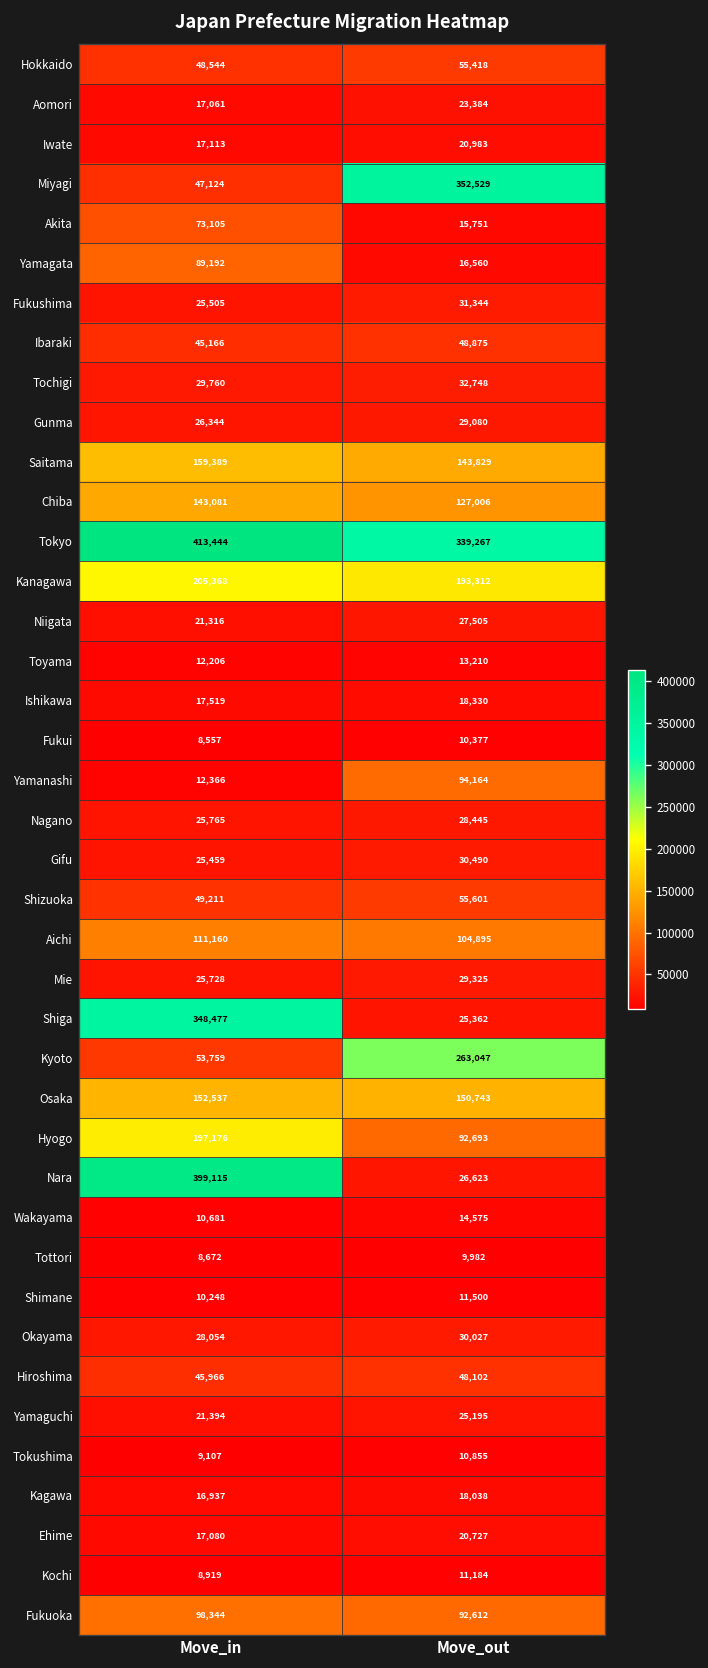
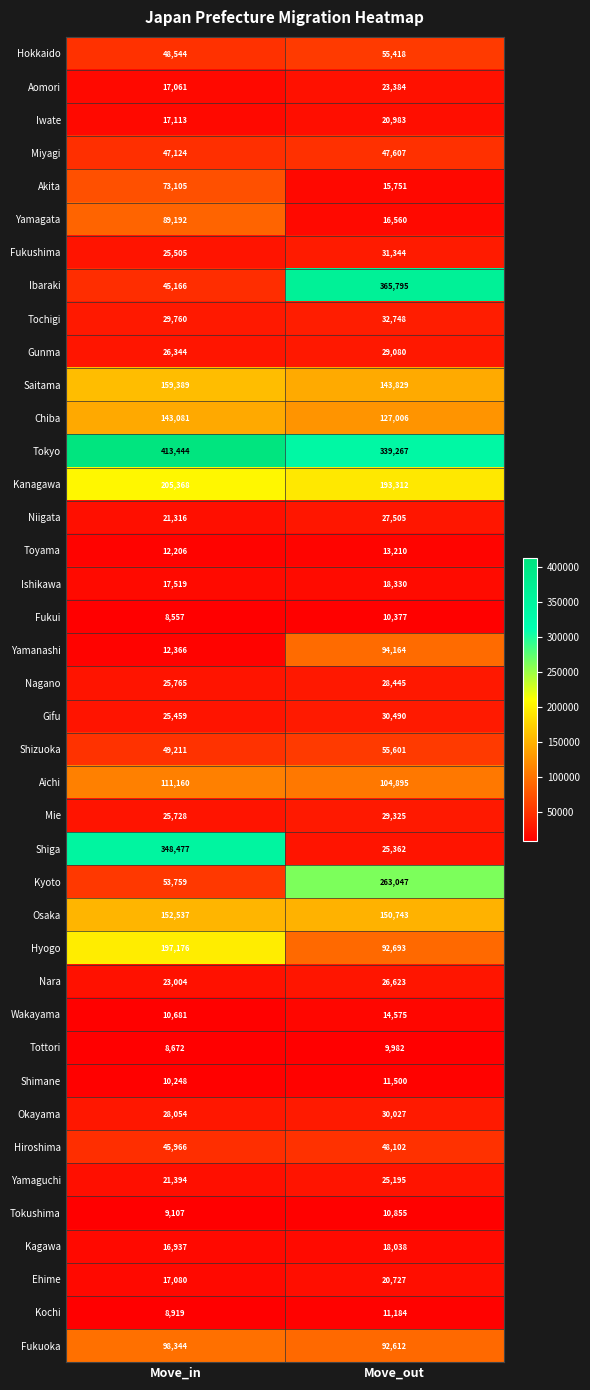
Miyagi, Move_out: 352,529 -> 47,607
Ibaraki, Move_out: 48,875 -> 365,795
Nara, Move_in: 399,115 -> 23,004
